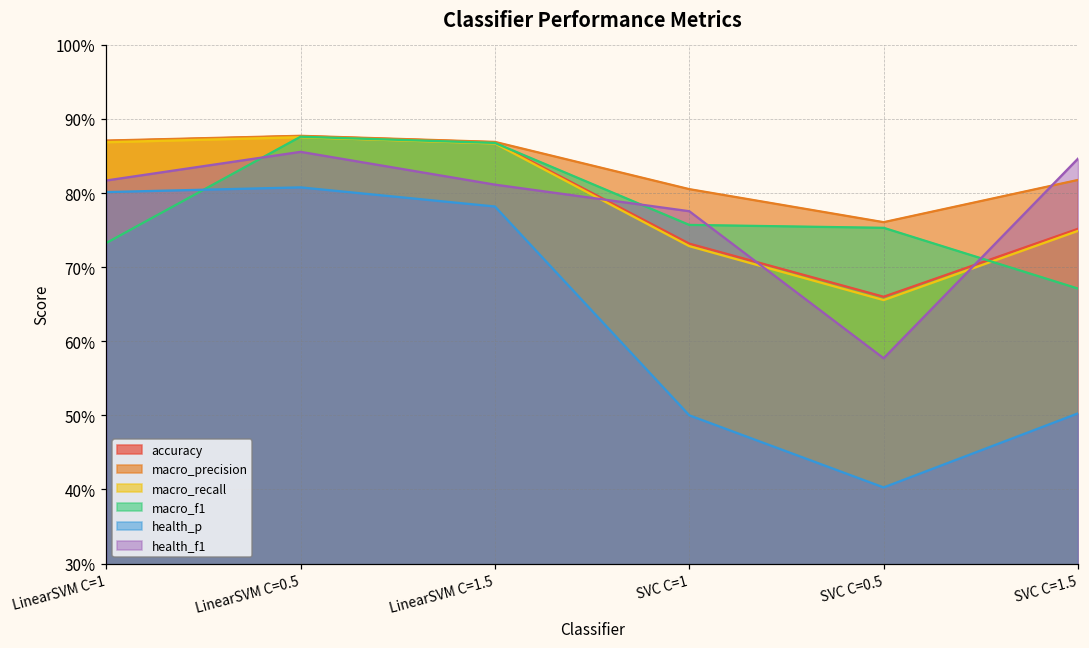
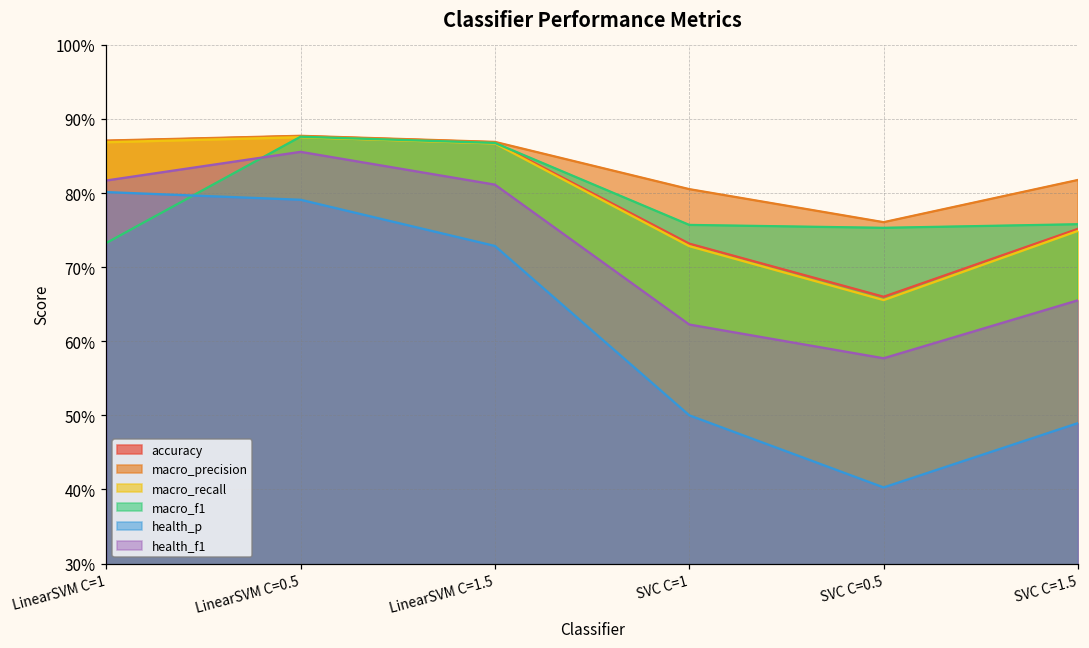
health_p, LinearSVM C=0.5: 81% -> 79%
health_p, LinearSVM C=1.5: 78% -> 73%
health_f1, SVC C=1: 78% -> 62%
macro_f1, SVC C=1.5: 67% -> 76%
health_p, SVC C=1.5: 50% -> 49%
health_f1, SVC C=1.5: 85% -> 66%
